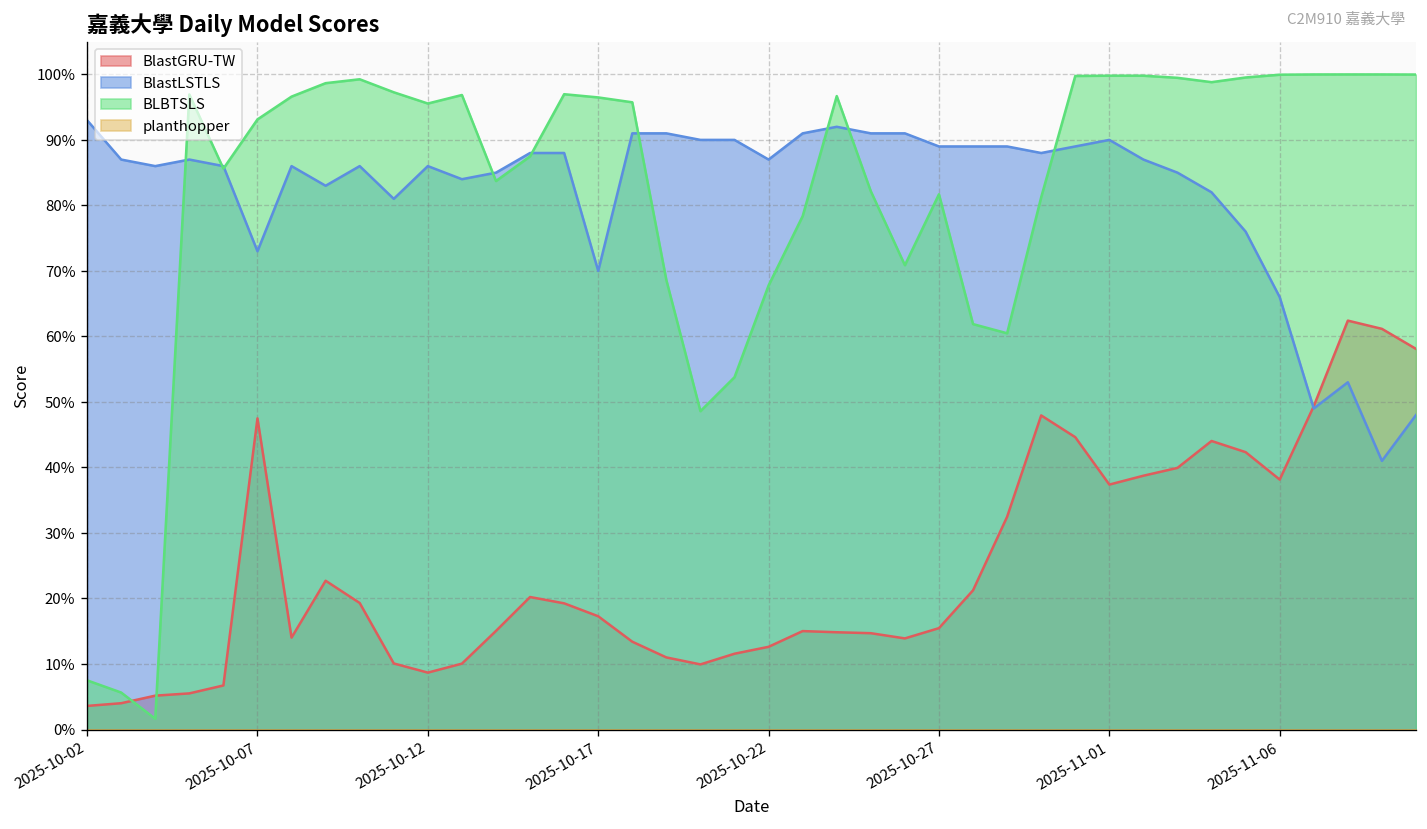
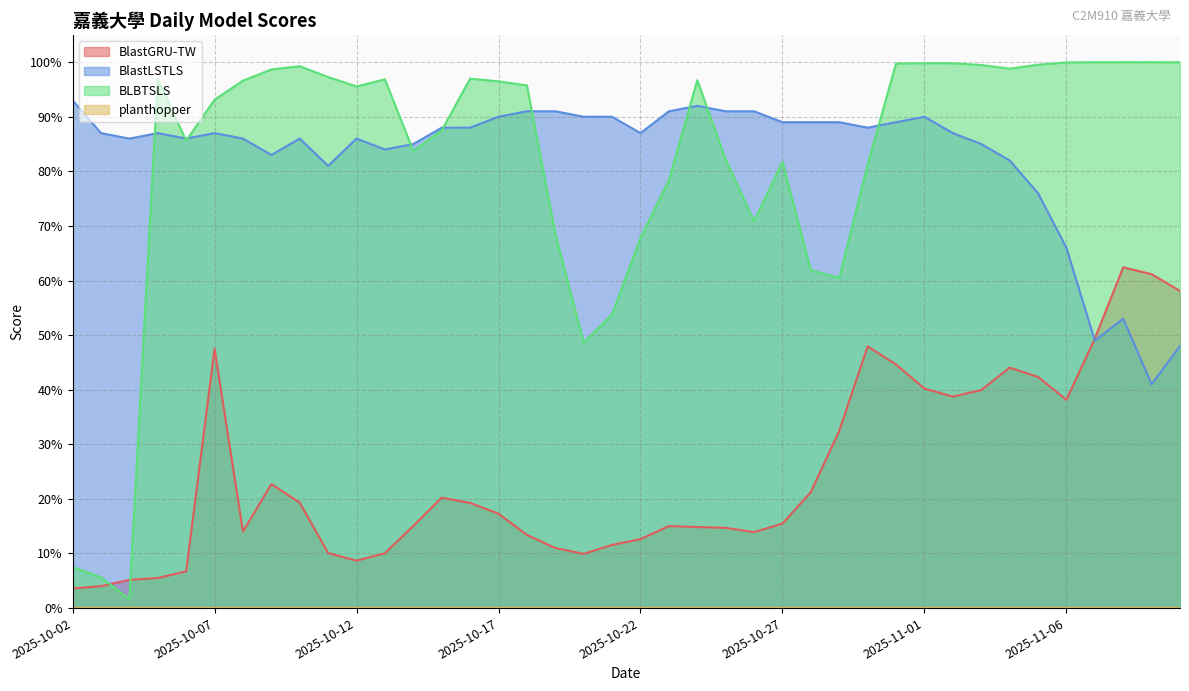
BlastLSTLS, 2025-10-07: 73% -> 87%
BlastLSTLS, 2025-10-17: 70% -> 90%
BlastGRU-TW, 2025-11-01: 37% -> 40%
